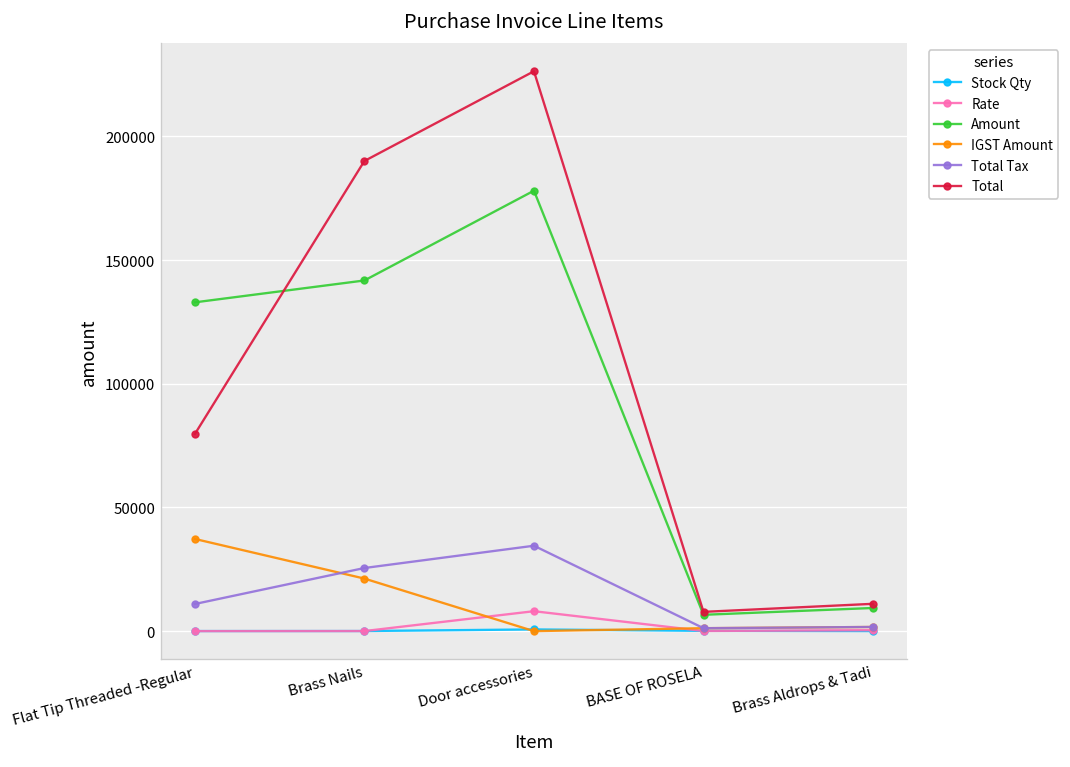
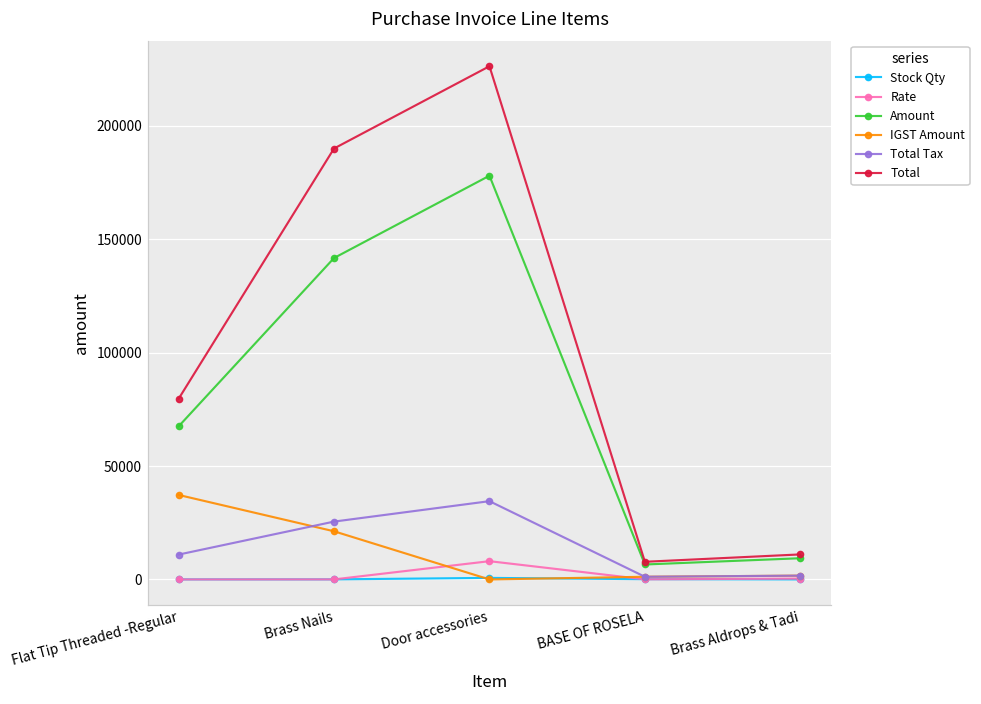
Amount, Flat Tip Threaded -Regular: 133000 -> 68000
